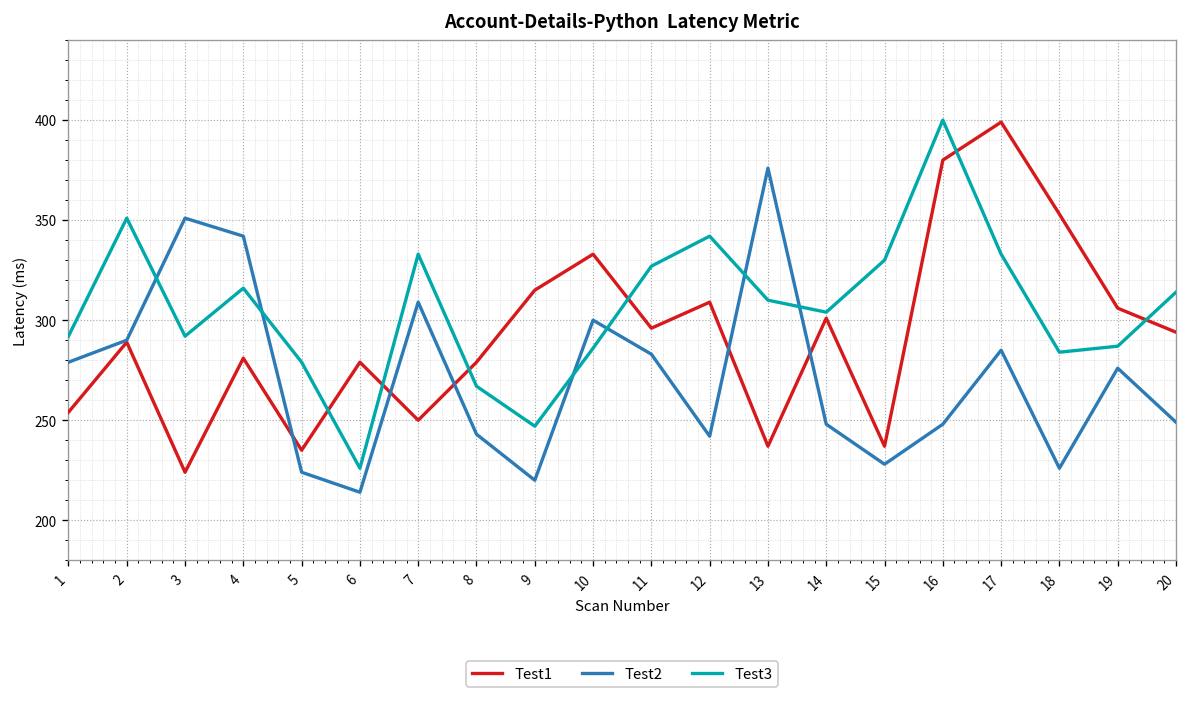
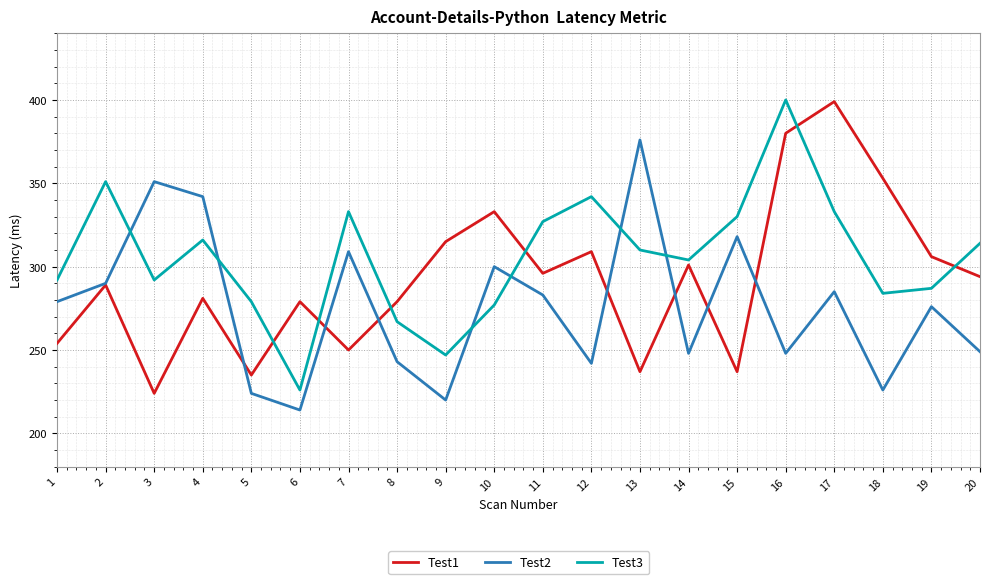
Test3, 10: 286 -> 277
Test2, 15: 228 -> 318
